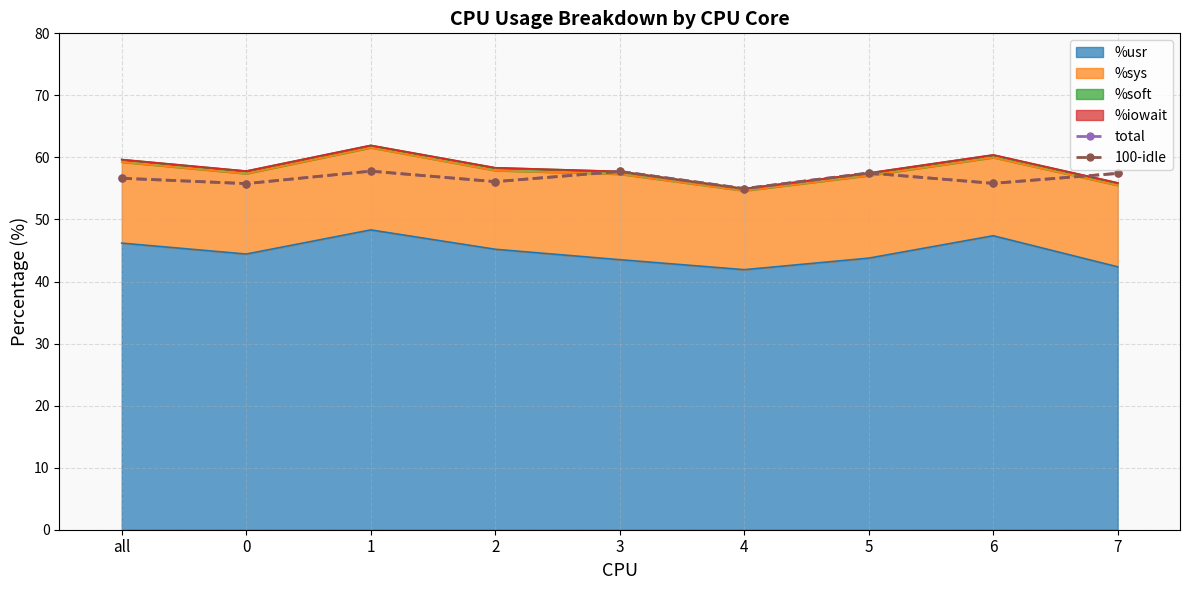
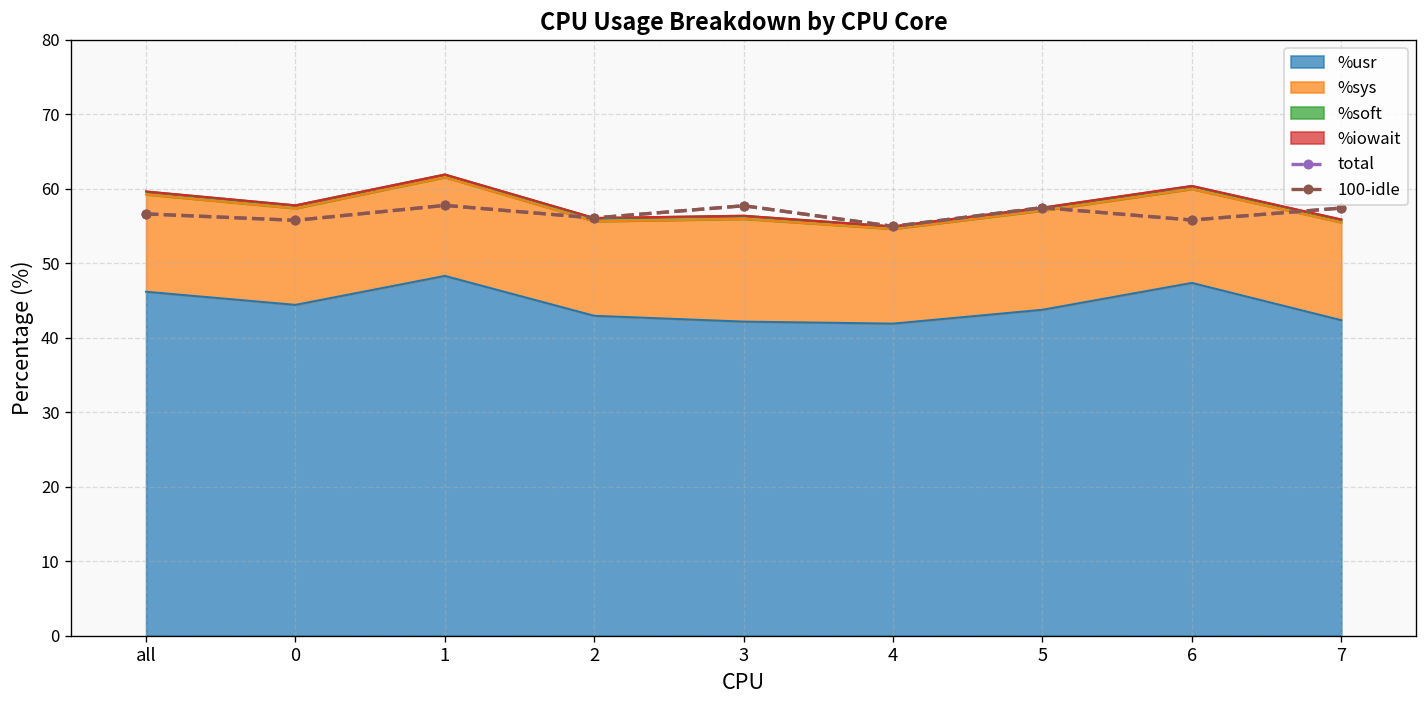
%usr, 2: 45 -> 43
%usr, 3: 44 -> 42
